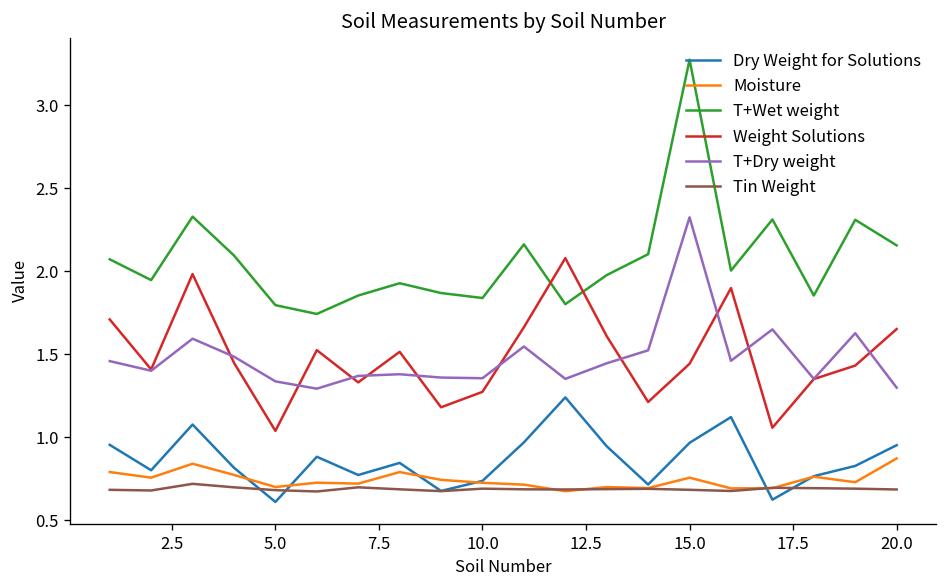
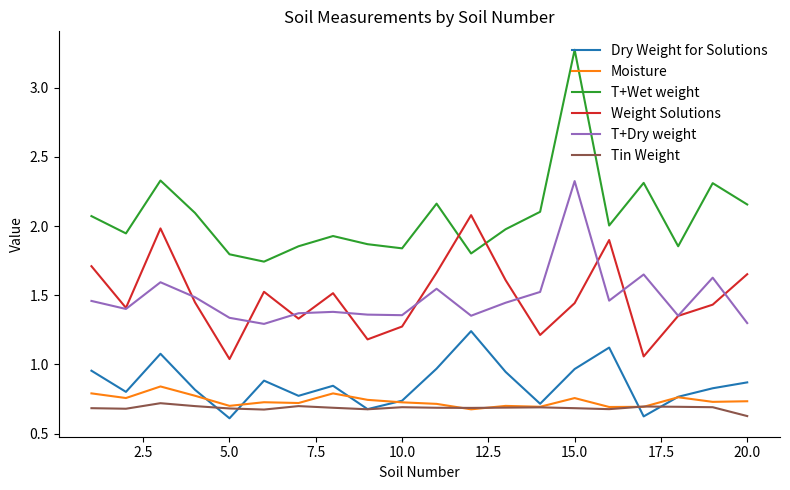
Dry Weight for Solutions, 20.0: 0.95 -> 0.87
Moisture, 20.0: 0.87 -> 0.73
Tin Weight, 20.0: 0.69 -> 0.63
